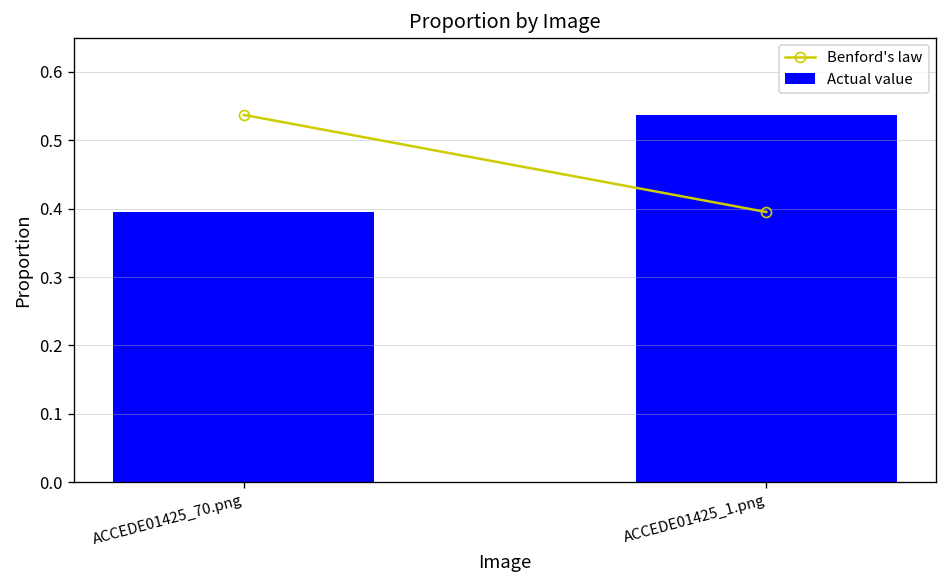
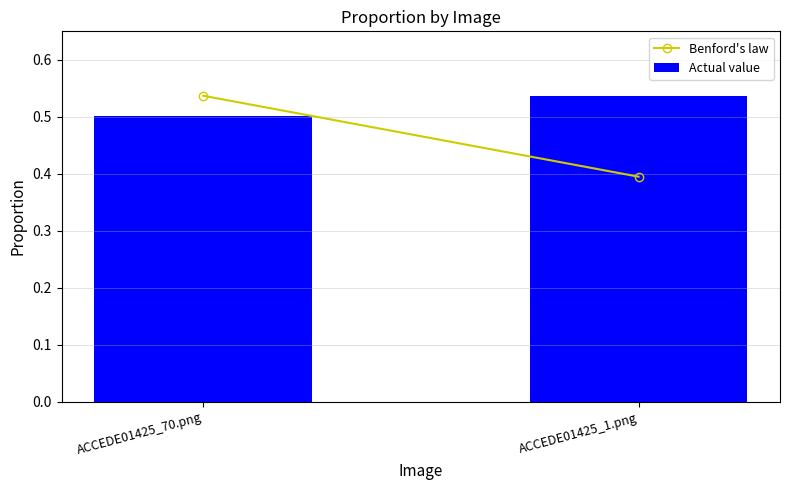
Actual value, ACCEDE01425_70.png: 0.40 -> 0.50
